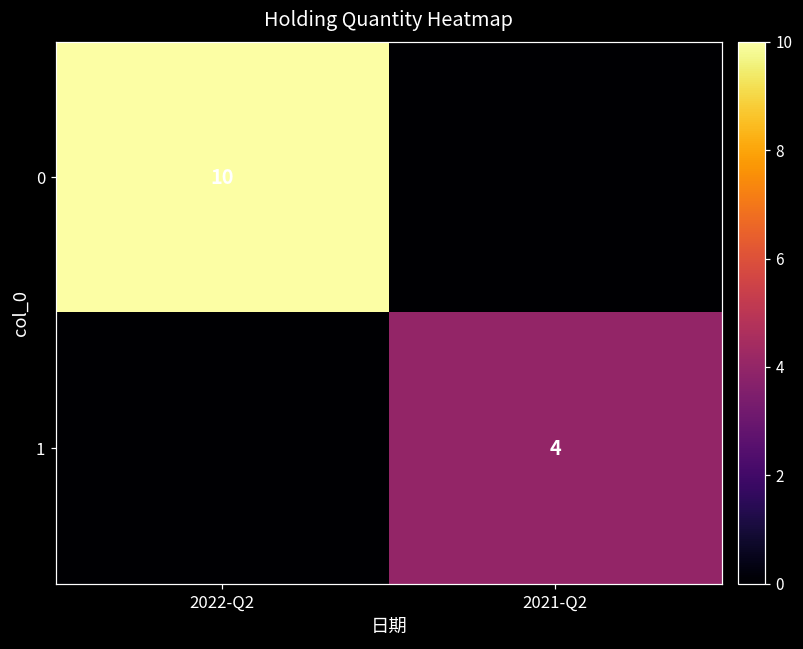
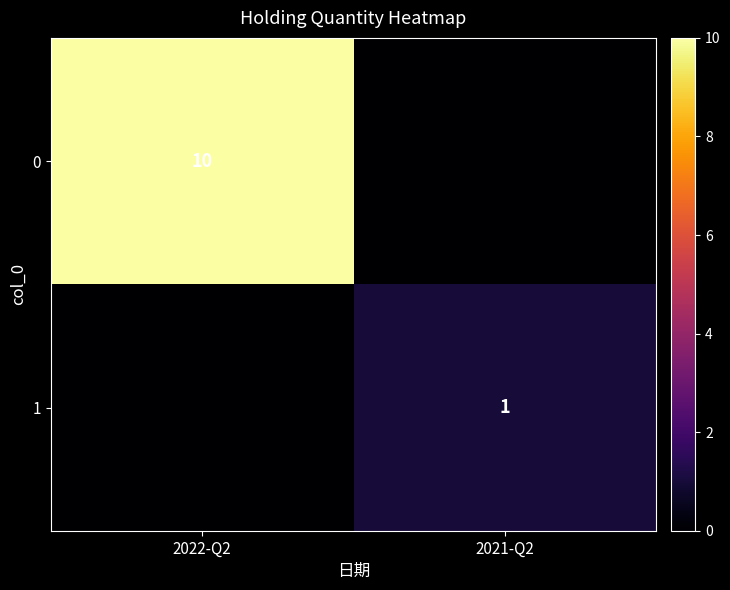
1, 2021-Q2: 4 -> 1
